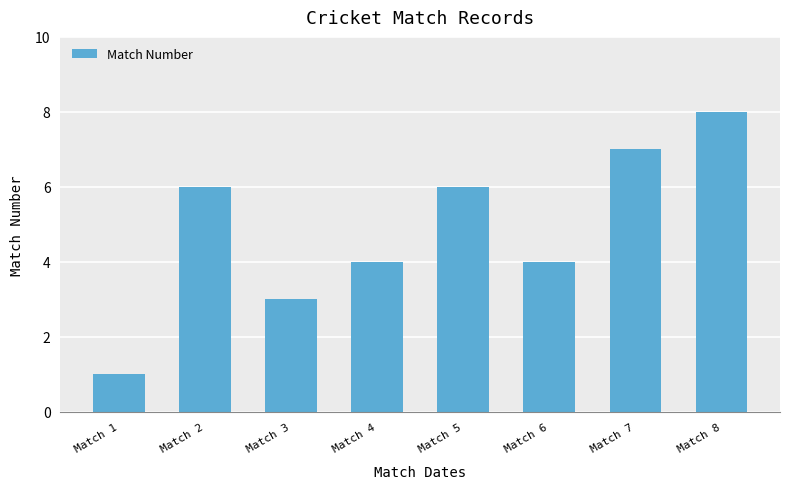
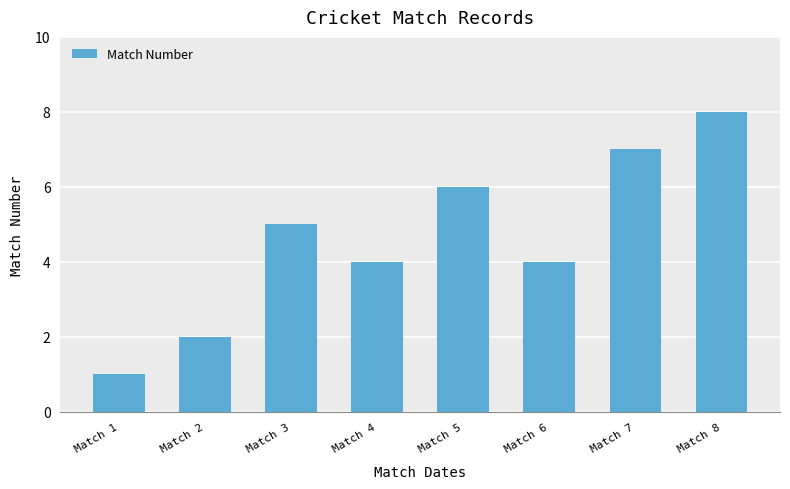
Match 2: 6 -> 2
Match 3: 3 -> 5
